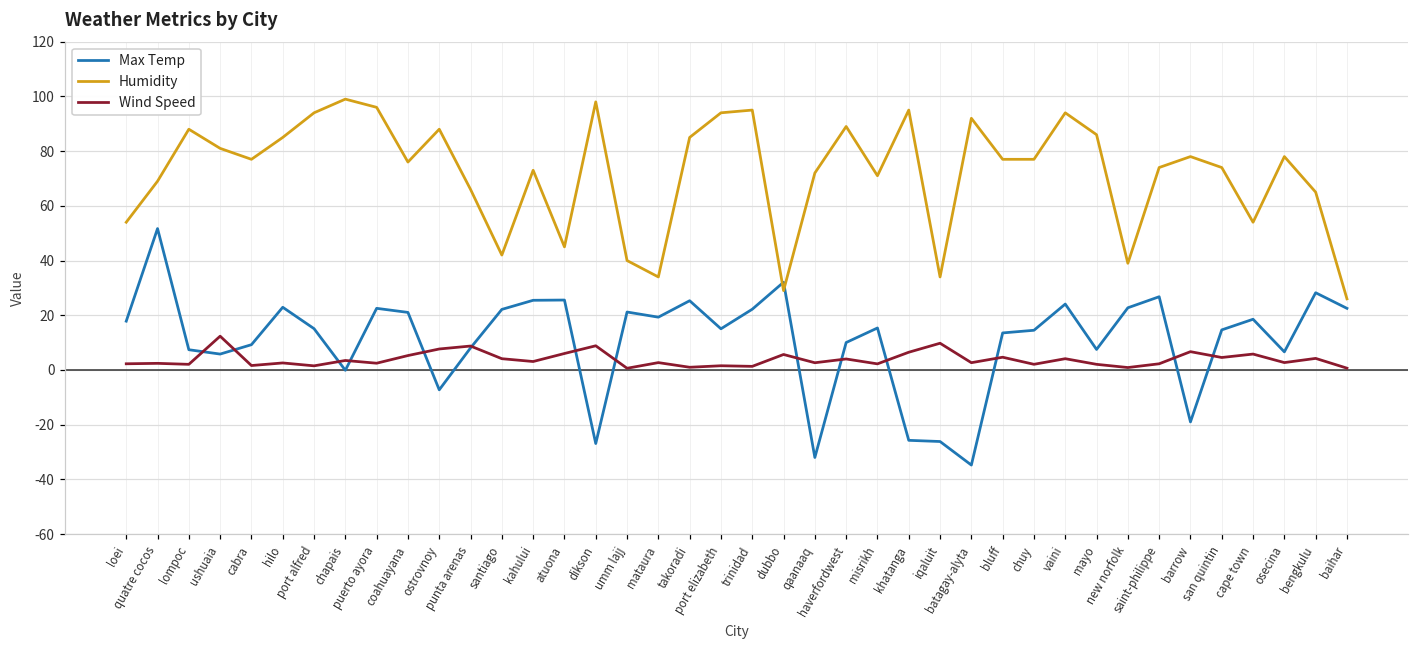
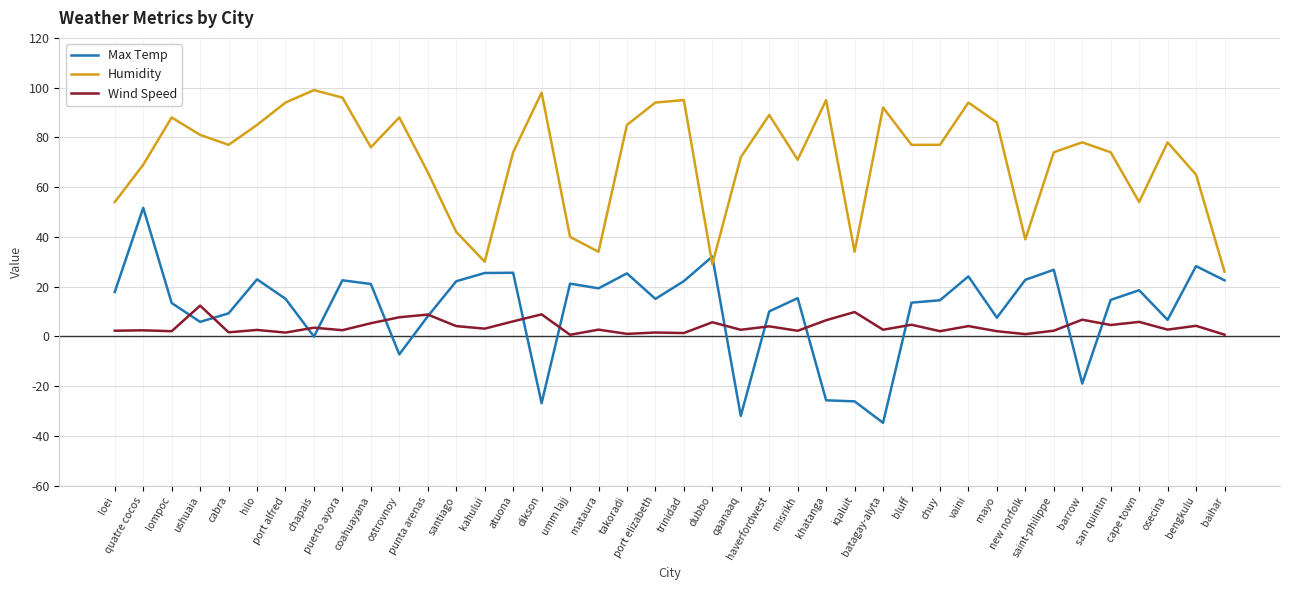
Max Temp, lompoc: 7 -> 13
Humidity, kahului: 73 -> 30
Humidity, atuona: 45 -> 74
